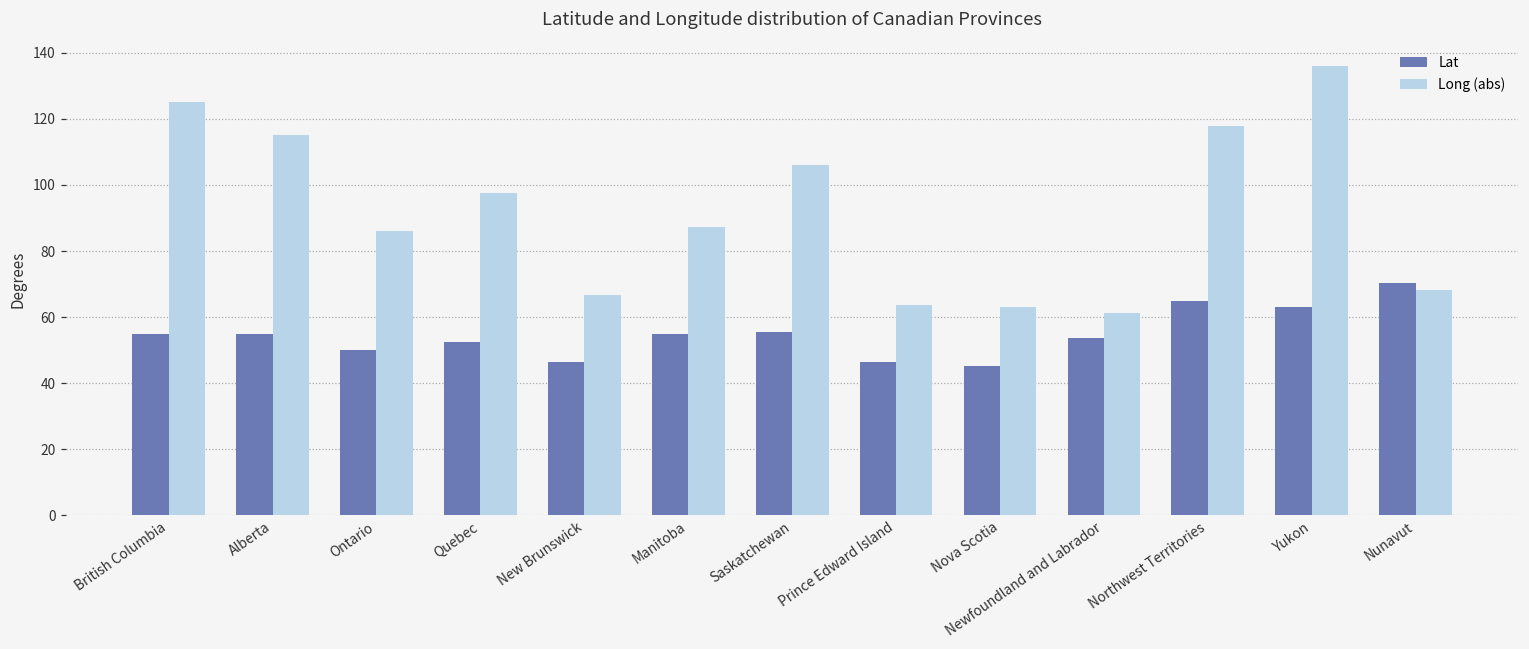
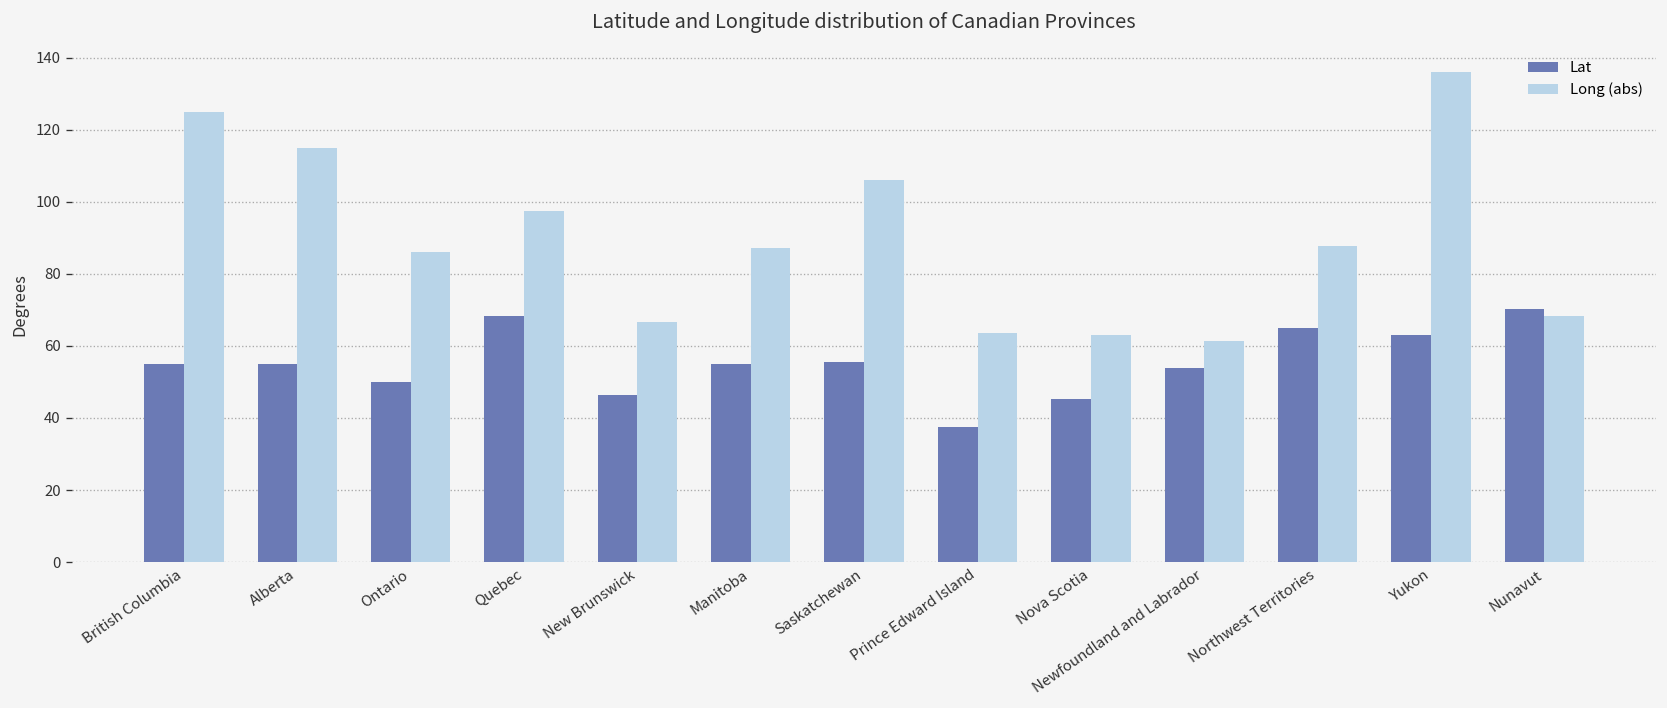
Lat, Quebec: 52 -> 68
Lat, Prince Edward Island: 47 -> 38
Long (abs), Northwest Territories: 118 -> 88
